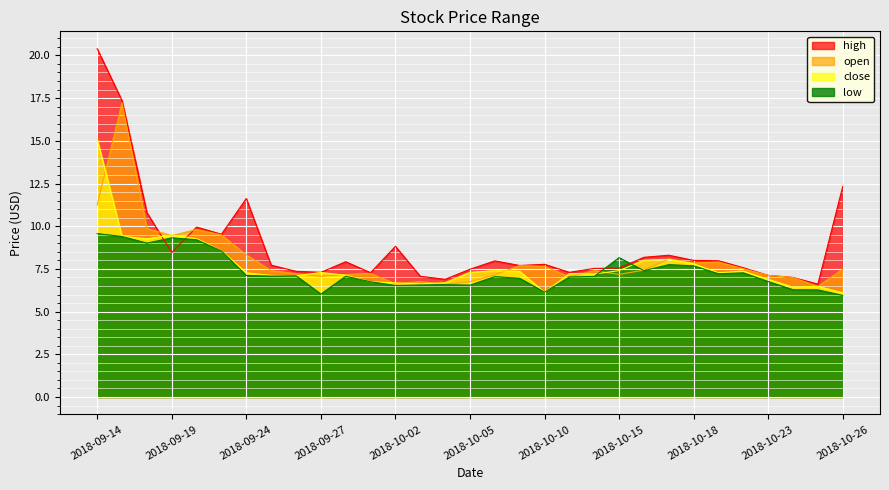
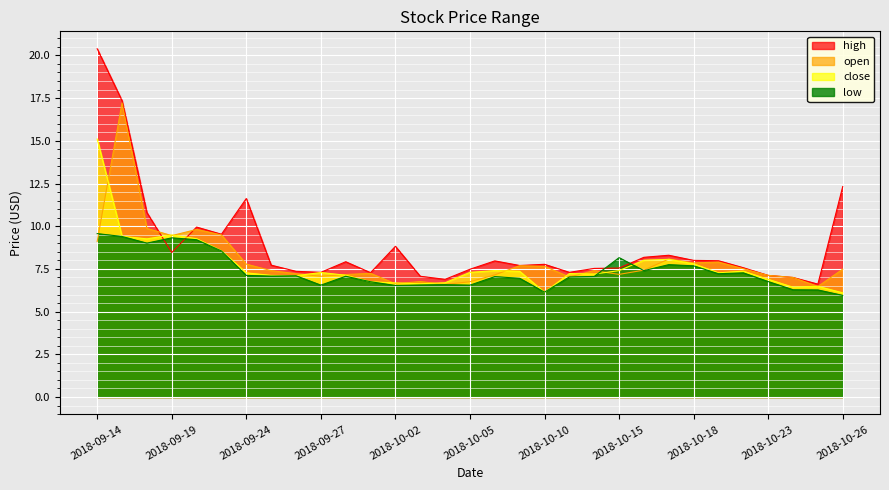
open, 2018-09-14: 11.2 -> 9.1
open, 2018-09-24: 8.3 -> 7.8
low, 2018-09-27: 6.0 -> 6.6
